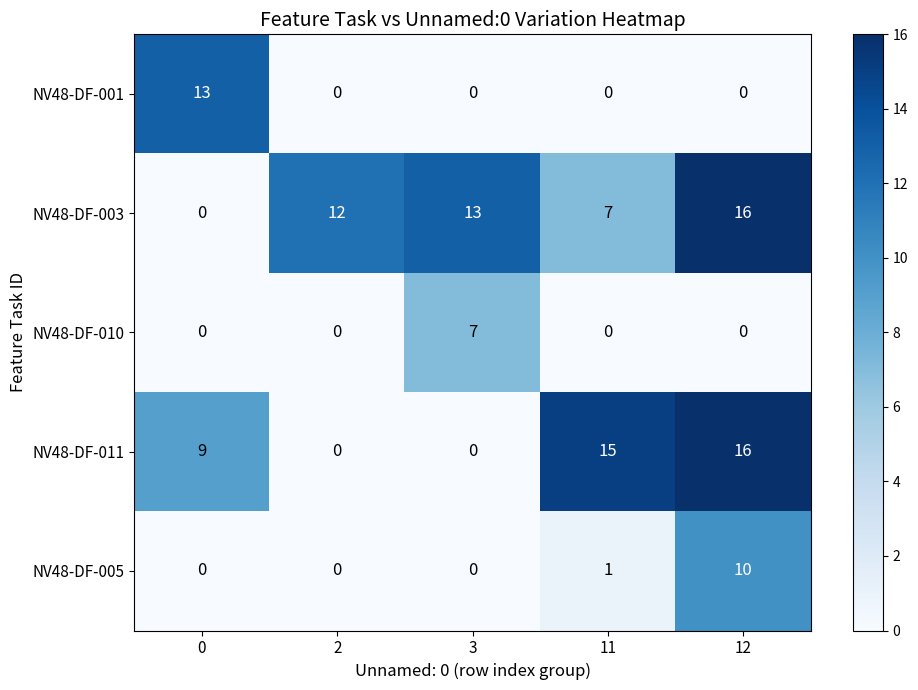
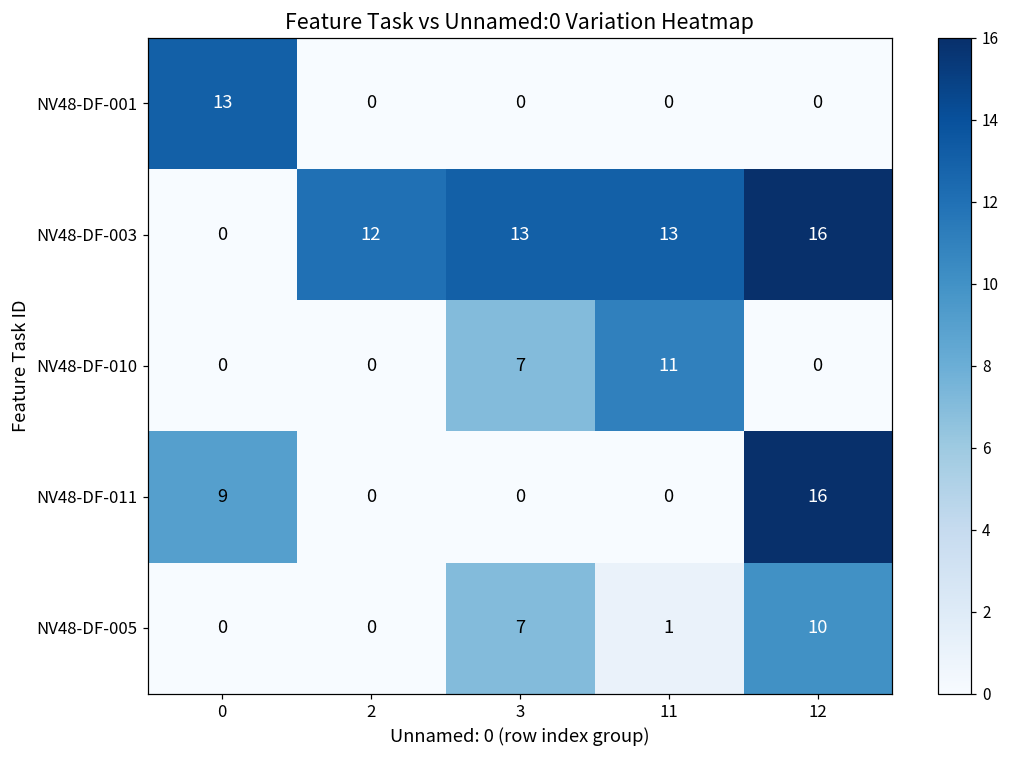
NV48-DF-003, 11: 7 -> 13
NV48-DF-010, 11: 0 -> 11
NV48-DF-011, 11: 15 -> 0
NV48-DF-005, 3: 0 -> 7
